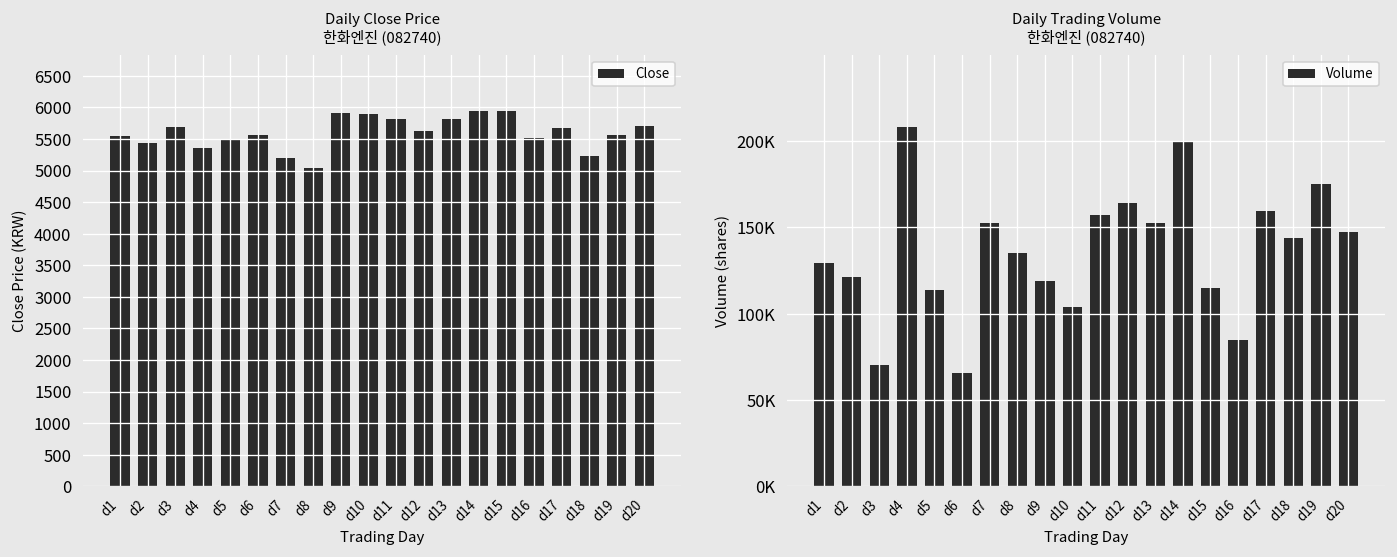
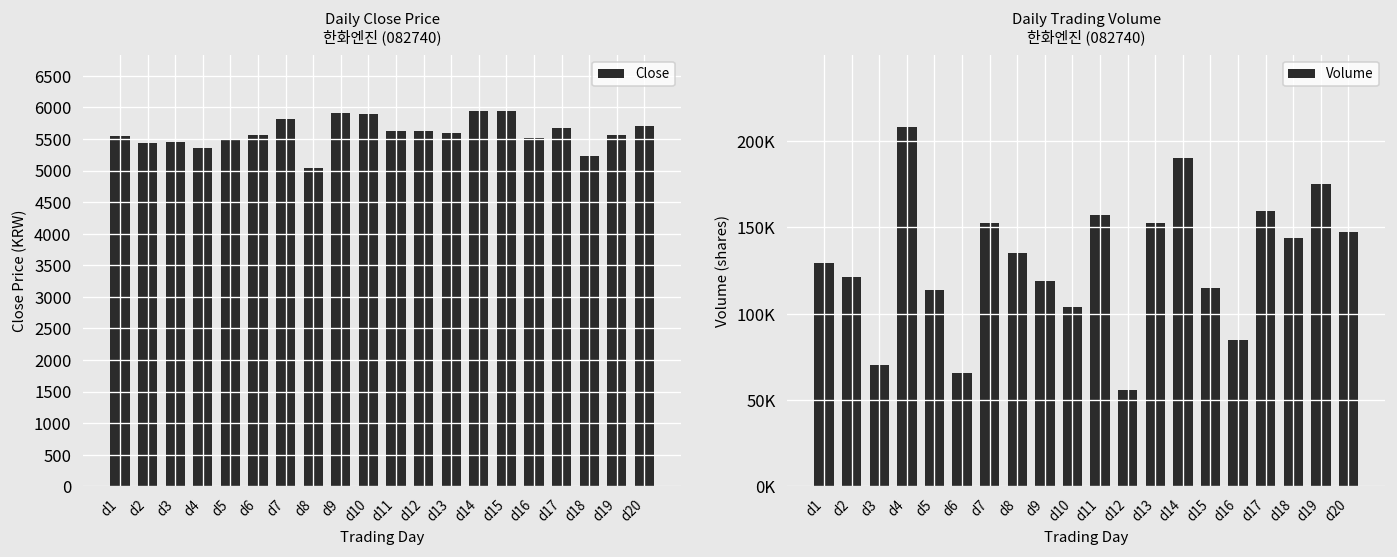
Daily Close Price 한화엔진 (082740), d3: 5700 -> 5500
Daily Close Price 한화엔진 (082740), d7: 5200 -> 5800
Daily Close Price 한화엔진 (082740), d11: 5800 -> 5600
Daily Close Price 한화엔진 (082740), d13: 5800 -> 5600
Daily Trading Volume 한화엔진 (082740), d12: 164000 -> 56000
Daily Trading Volume 한화엔진 (082740), d14: 200000 -> 190000
